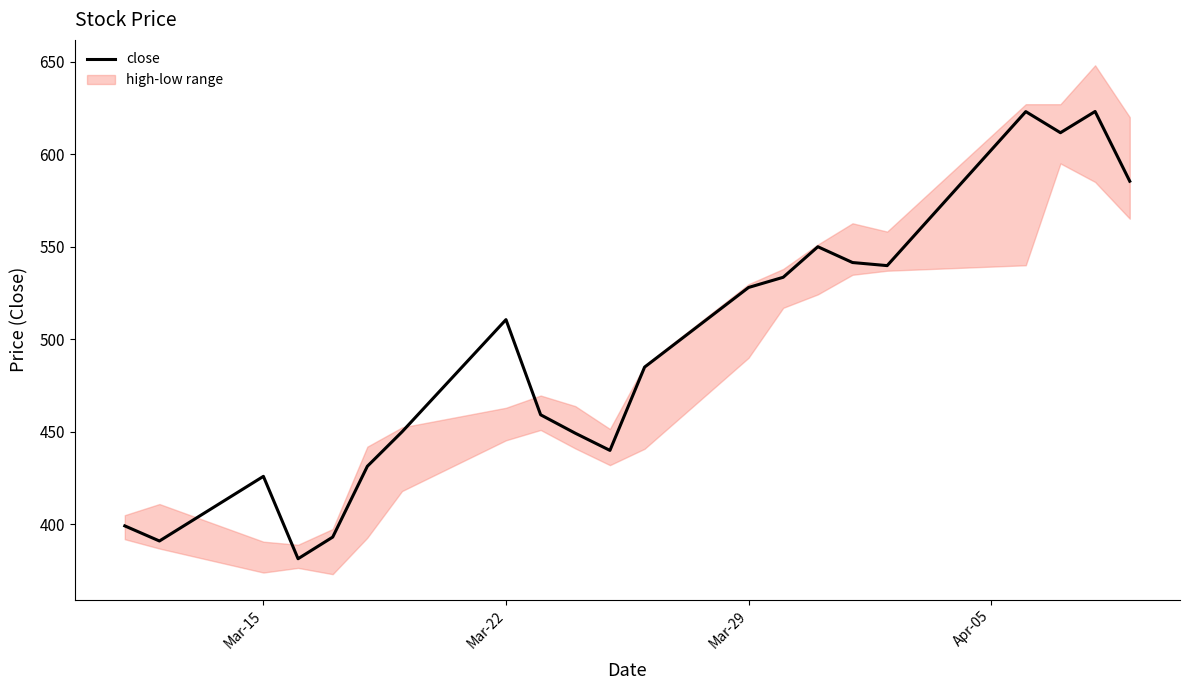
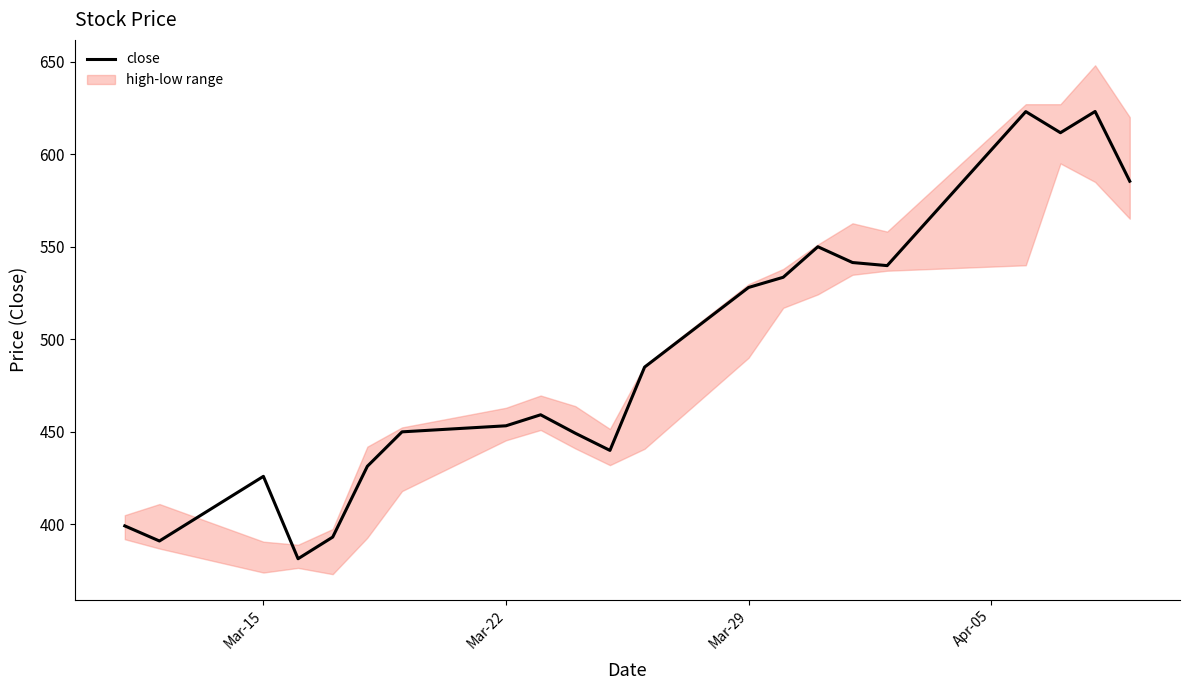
close, Mar-22: 511 -> 453
